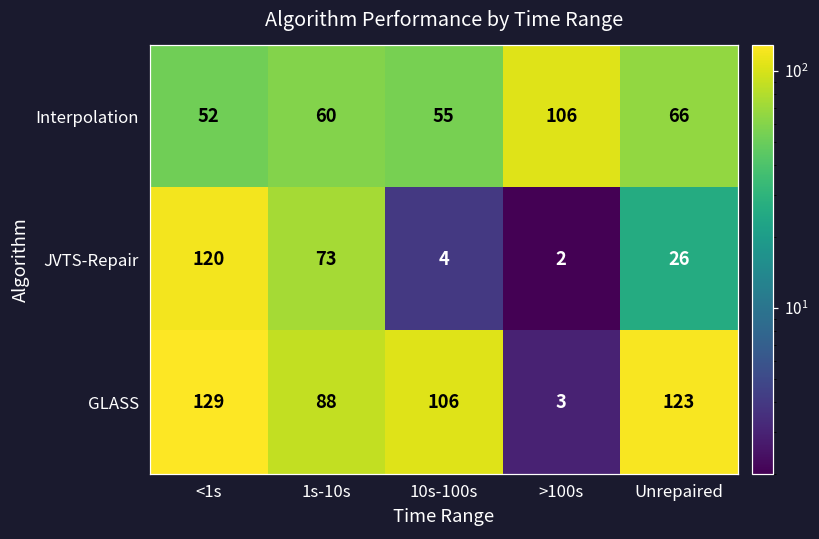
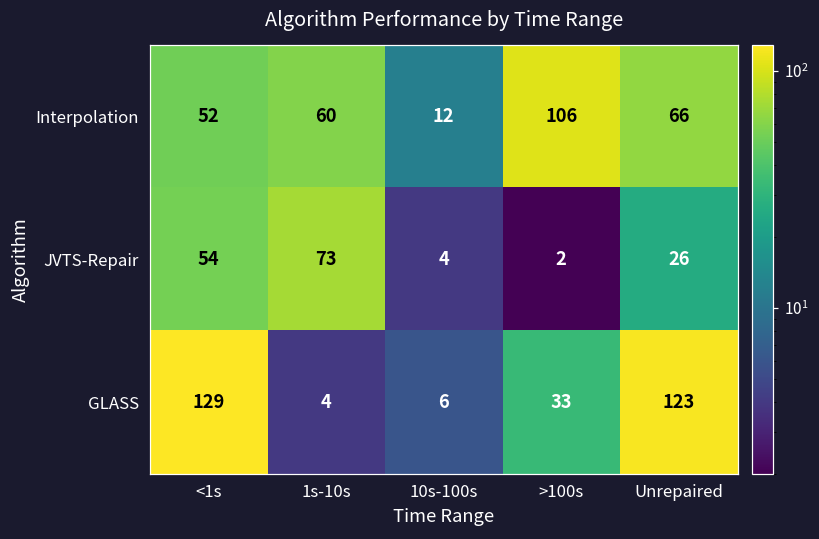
Interpolation, 10s-100s: 55 -> 12
JVTS-Repair, <1s: 120 -> 54
GLASS, 1s-10s: 88 -> 4
GLASS, 10s-100s: 106 -> 6
GLASS, >100s: 3 -> 33
